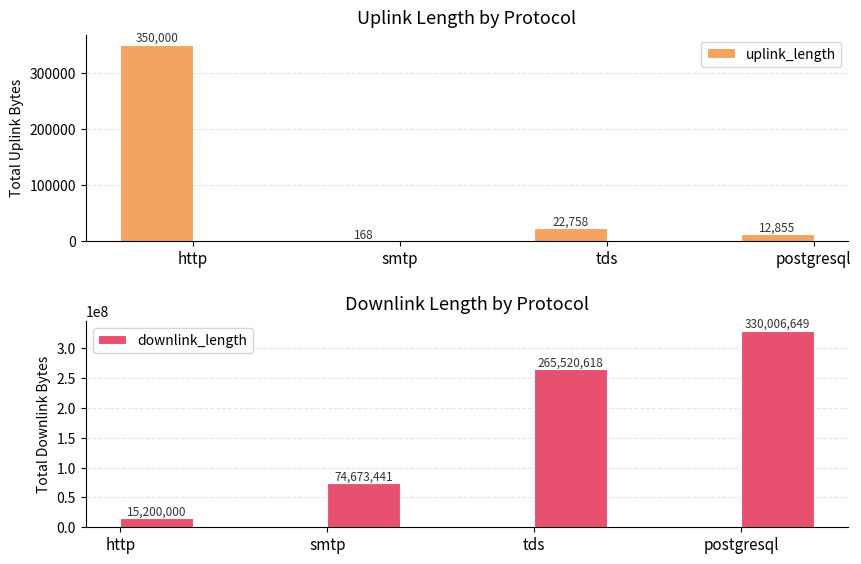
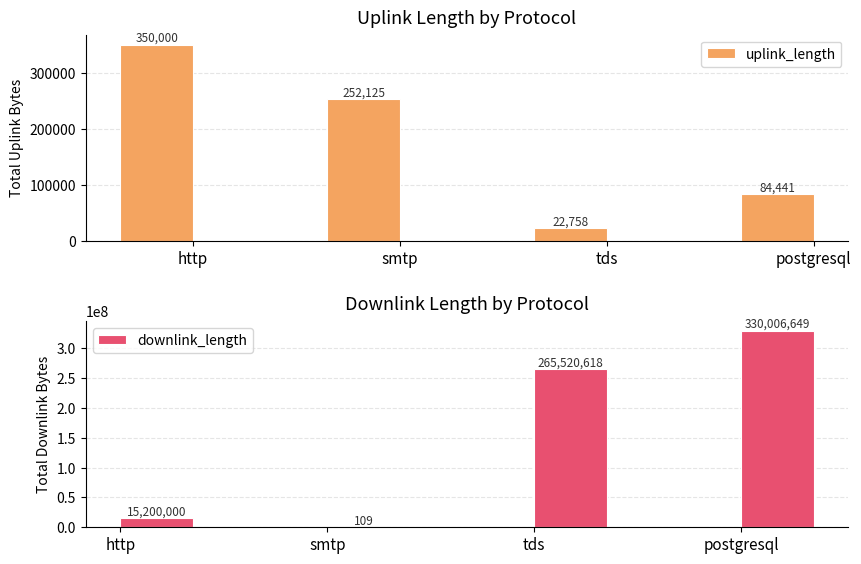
Uplink Length by Protocol, smtp: 168 -> 252,125
Uplink Length by Protocol, postgresql: 12,855 -> 84,441
Downlink Length by Protocol, smtp: 74,673,441 -> 109
